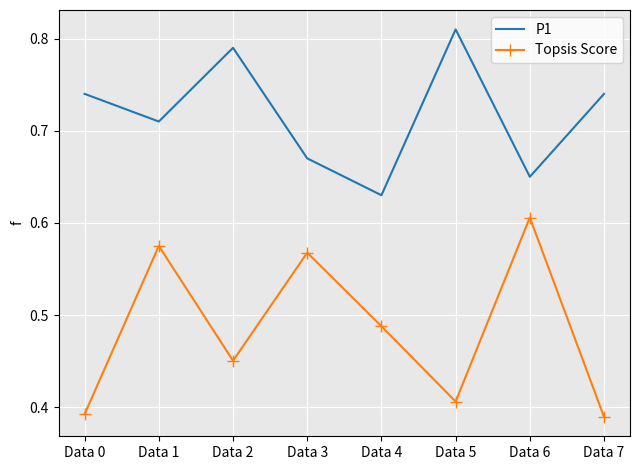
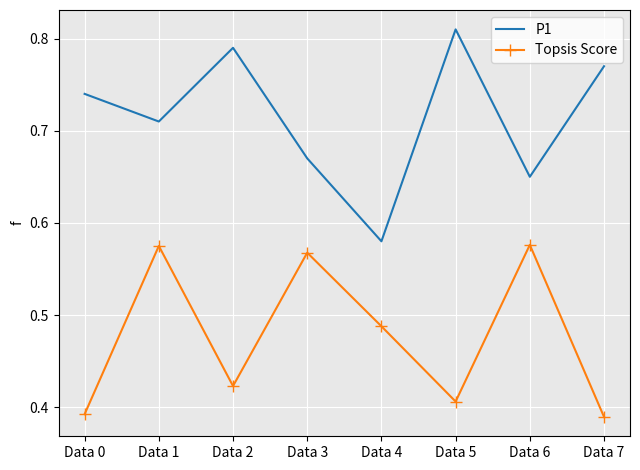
Topsis Score, Data 2: 0.45 -> 0.42
P1, Data 4: 0.63 -> 0.58
Topsis Score, Data 6: 0.61 -> 0.58
P1, Data 7: 0.74 -> 0.77
